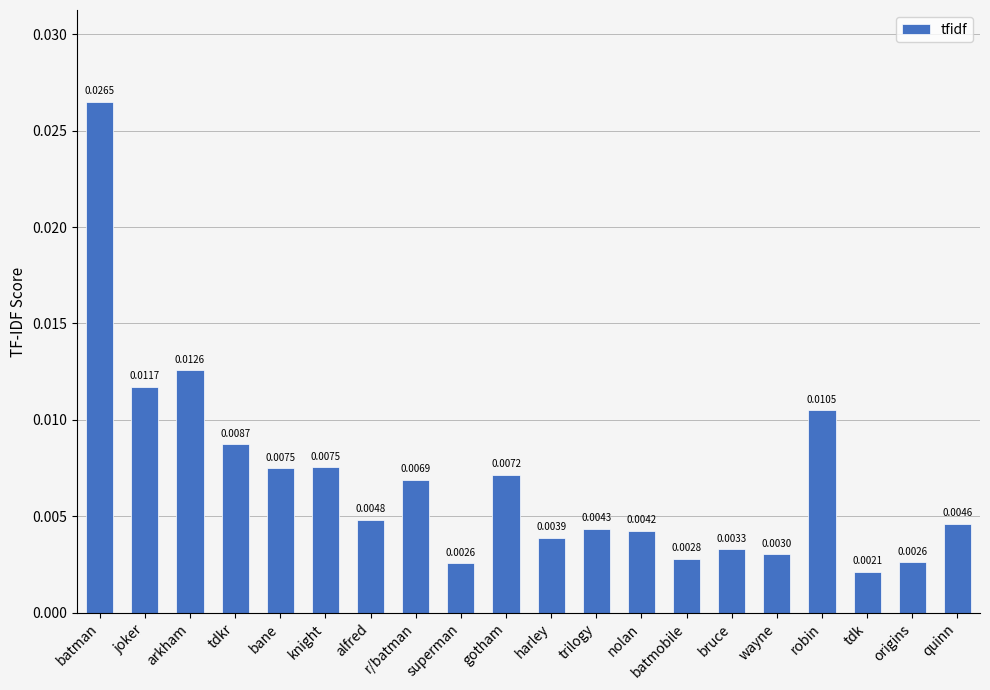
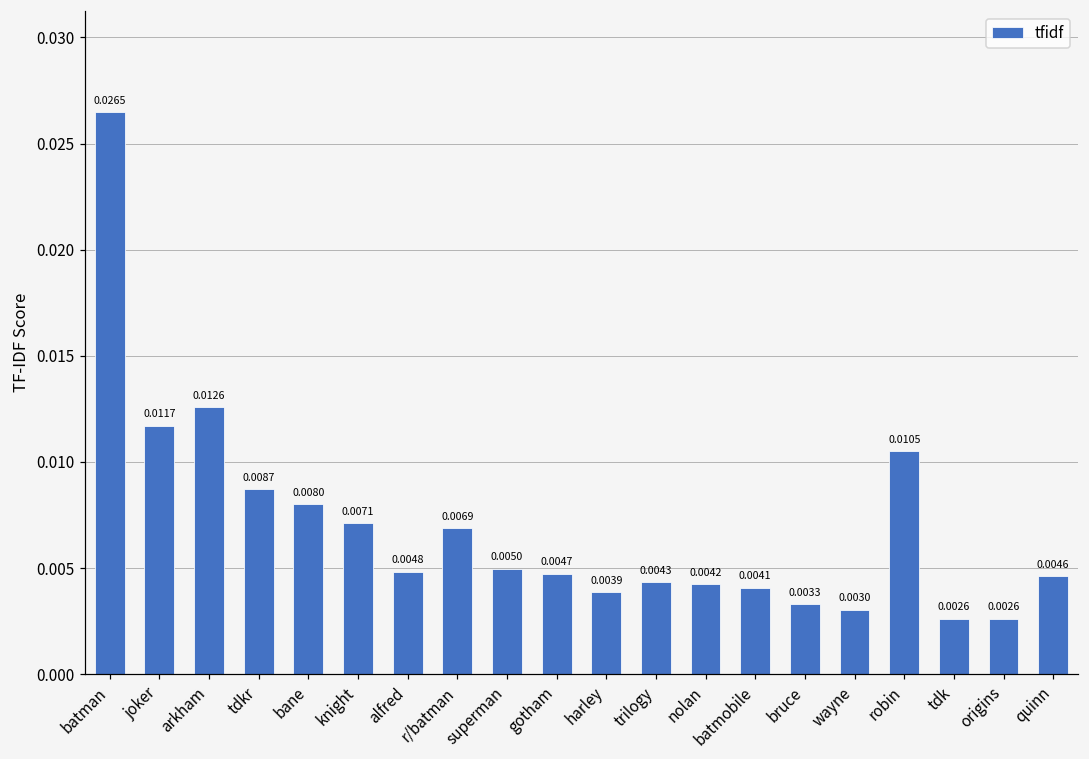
bane: 0.0075 -> 0.0080
knight: 0.0075 -> 0.0071
superman: 0.0026 -> 0.0050
gotham: 0.0072 -> 0.0047
batmobile: 0.0028 -> 0.0041
tdk: 0.0021 -> 0.0026
